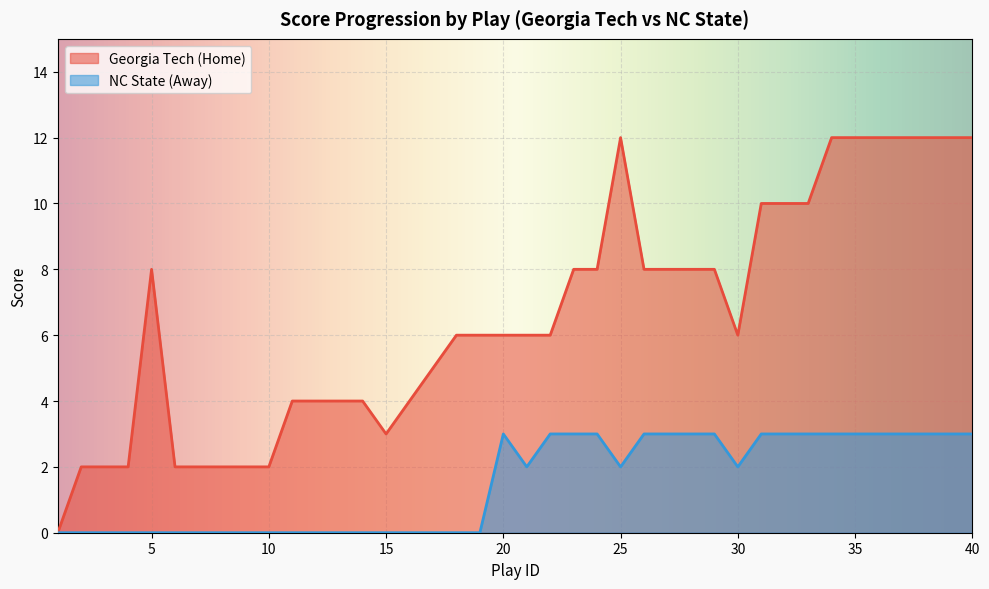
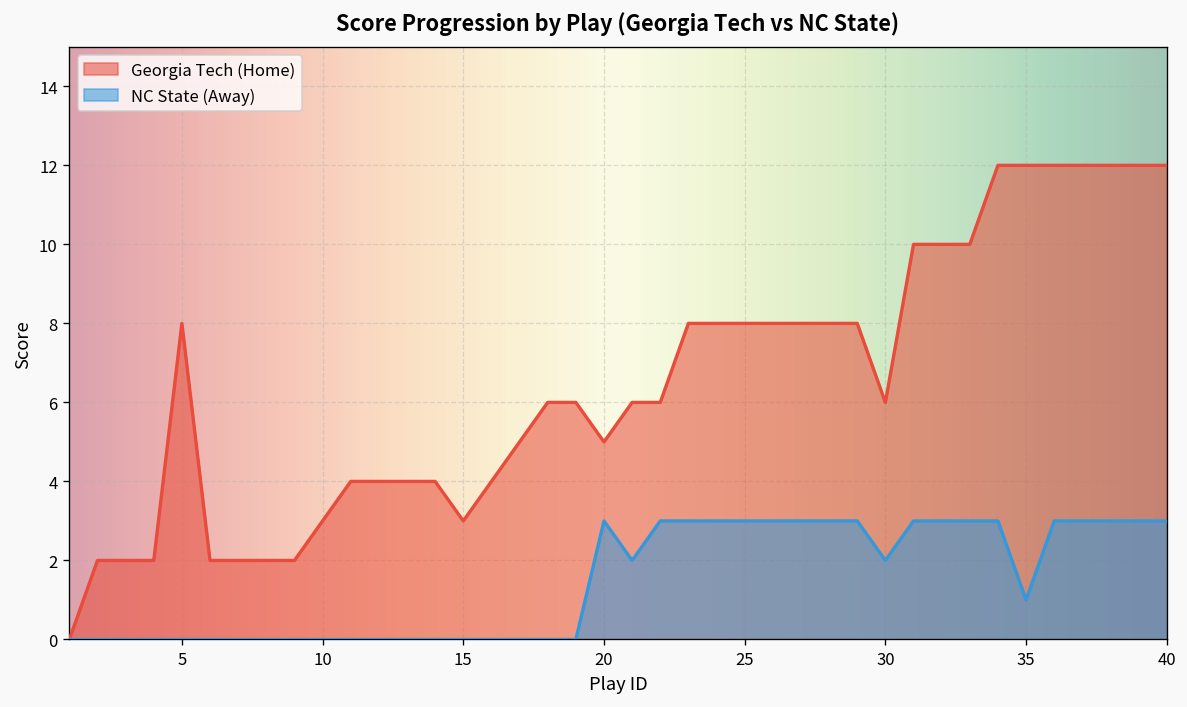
Georgia Tech (Home), 10: 2 -> 3
Georgia Tech (Home), 20: 6 -> 5
Georgia Tech (Home), 25: 12 -> 8
NC State (Away), 25: 2 -> 3
NC State (Away), 35: 3 -> 1
